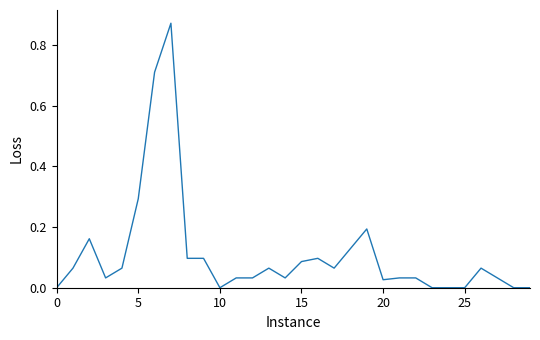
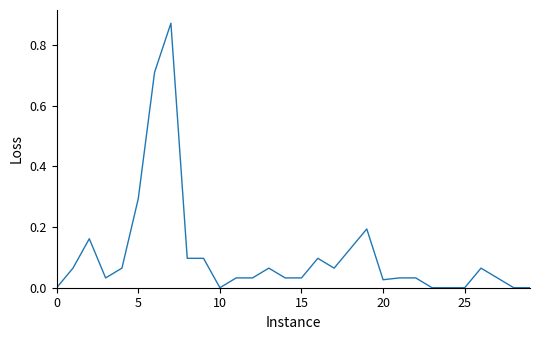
15: 0.09 -> 0.03
